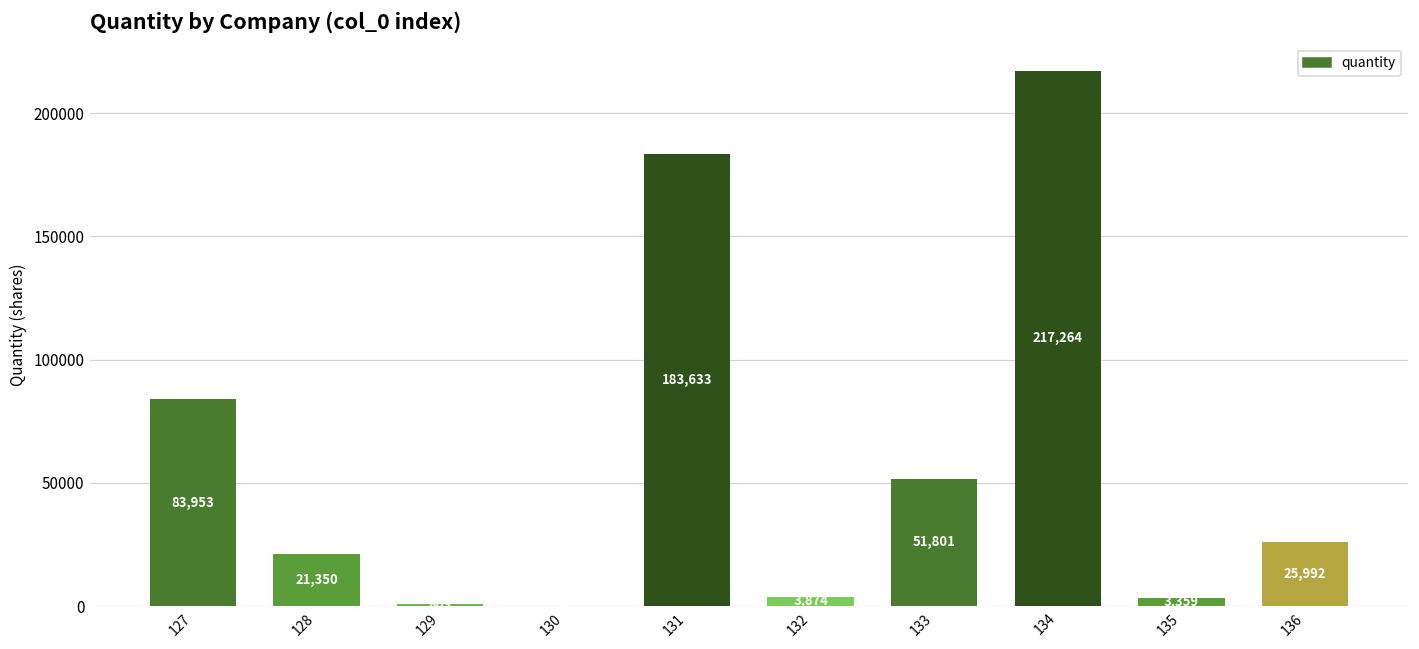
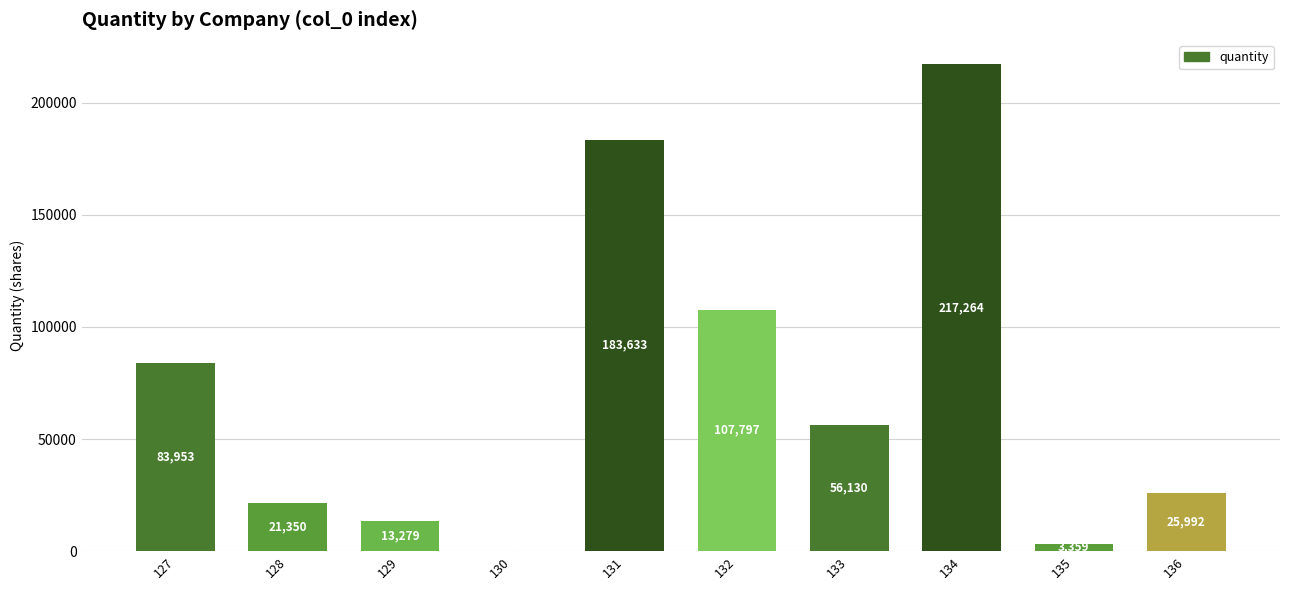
129: 1000 -> 13000
132: 3,874 -> 107,797
133: 51,801 -> 56,130
